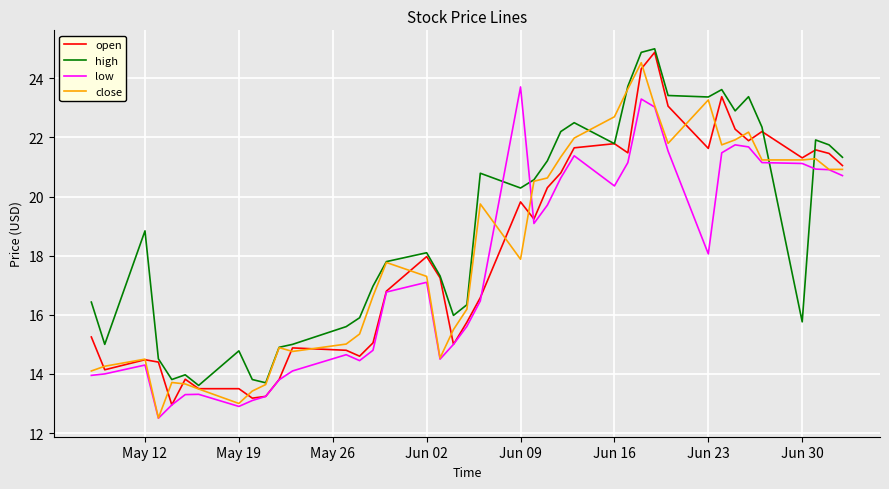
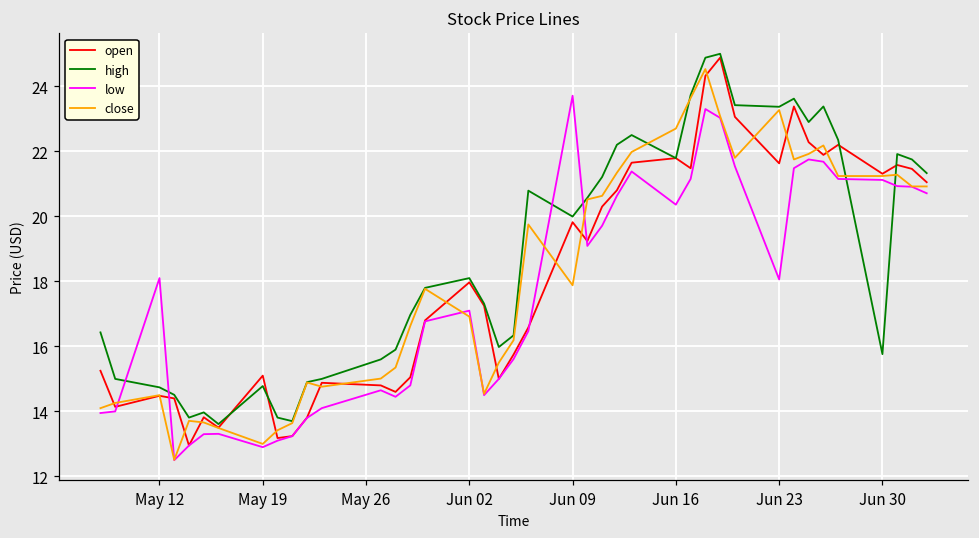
high, May 12: 18.8 -> 14.7
low, May 12: 14.3 -> 18.1
open, May 19: 13.5 -> 15.1
close, Jun 02: 17.3 -> 16.9
high, Jun 09: 20.3 -> 20.0
